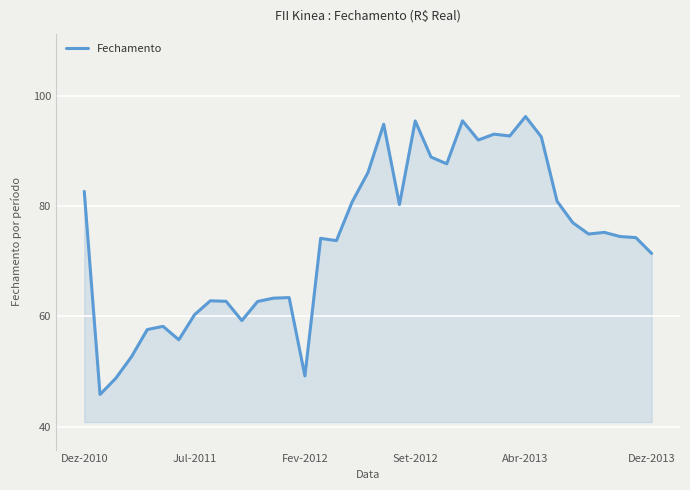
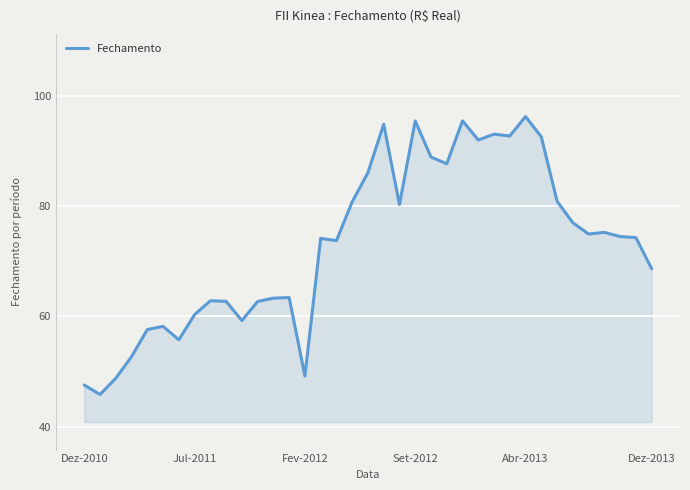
Dez-2010: 83 -> 48
Dez-2013: 71 -> 69
